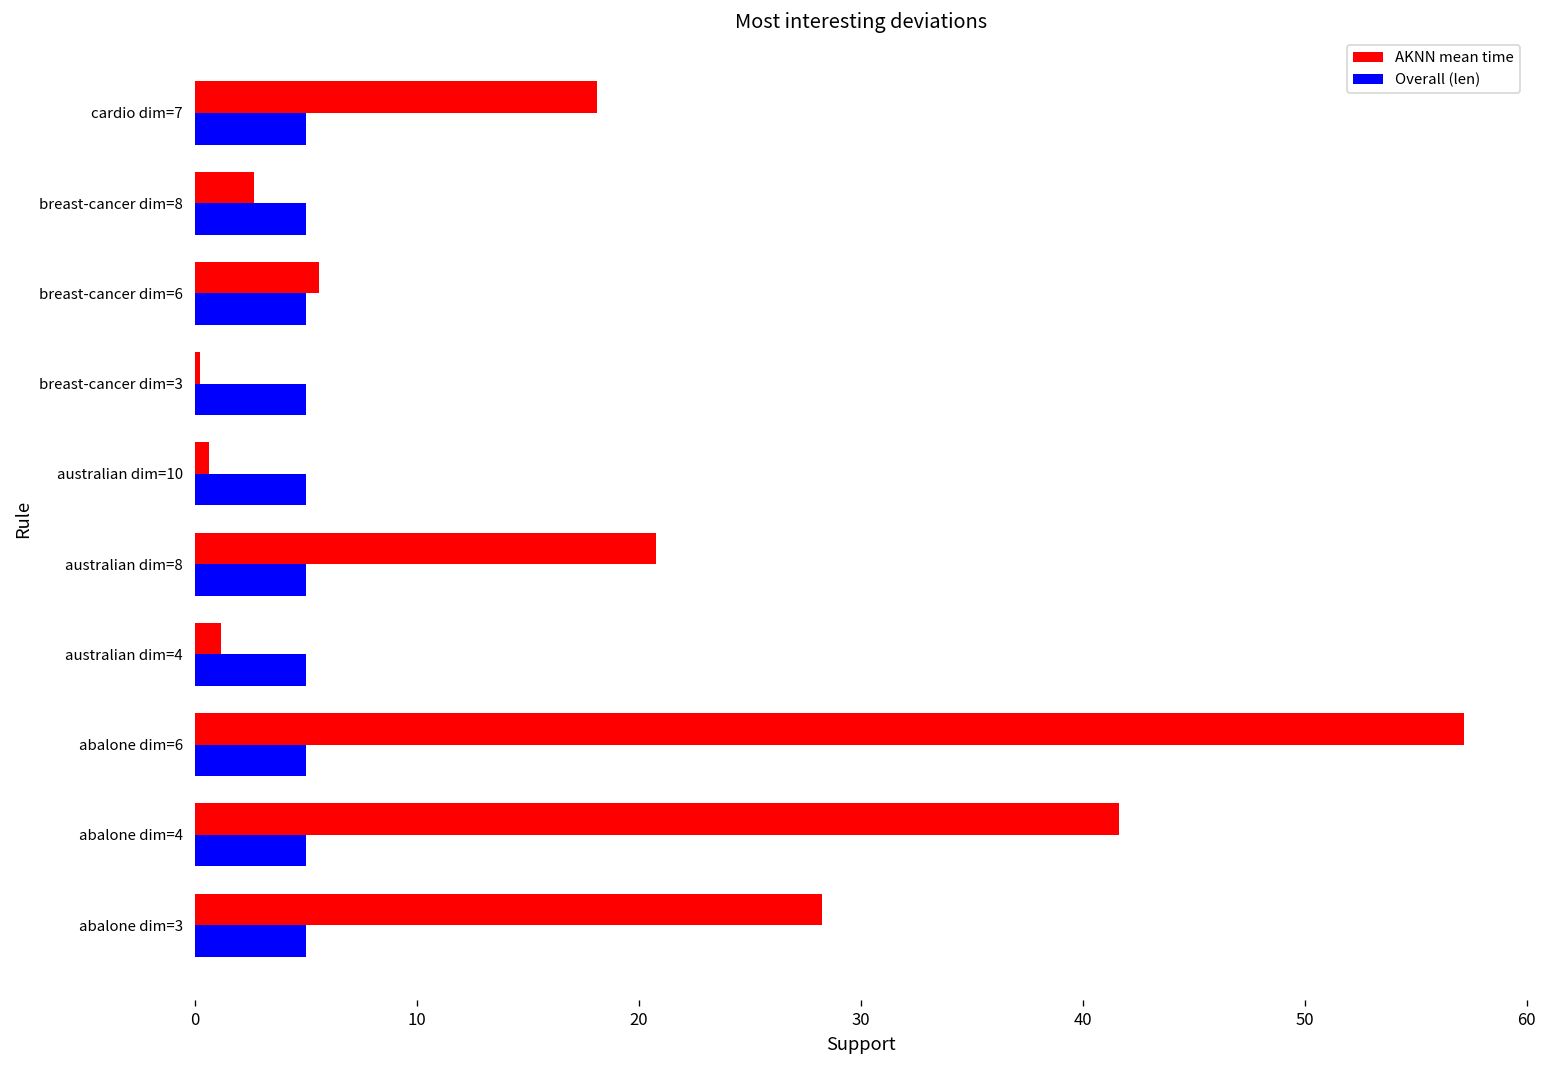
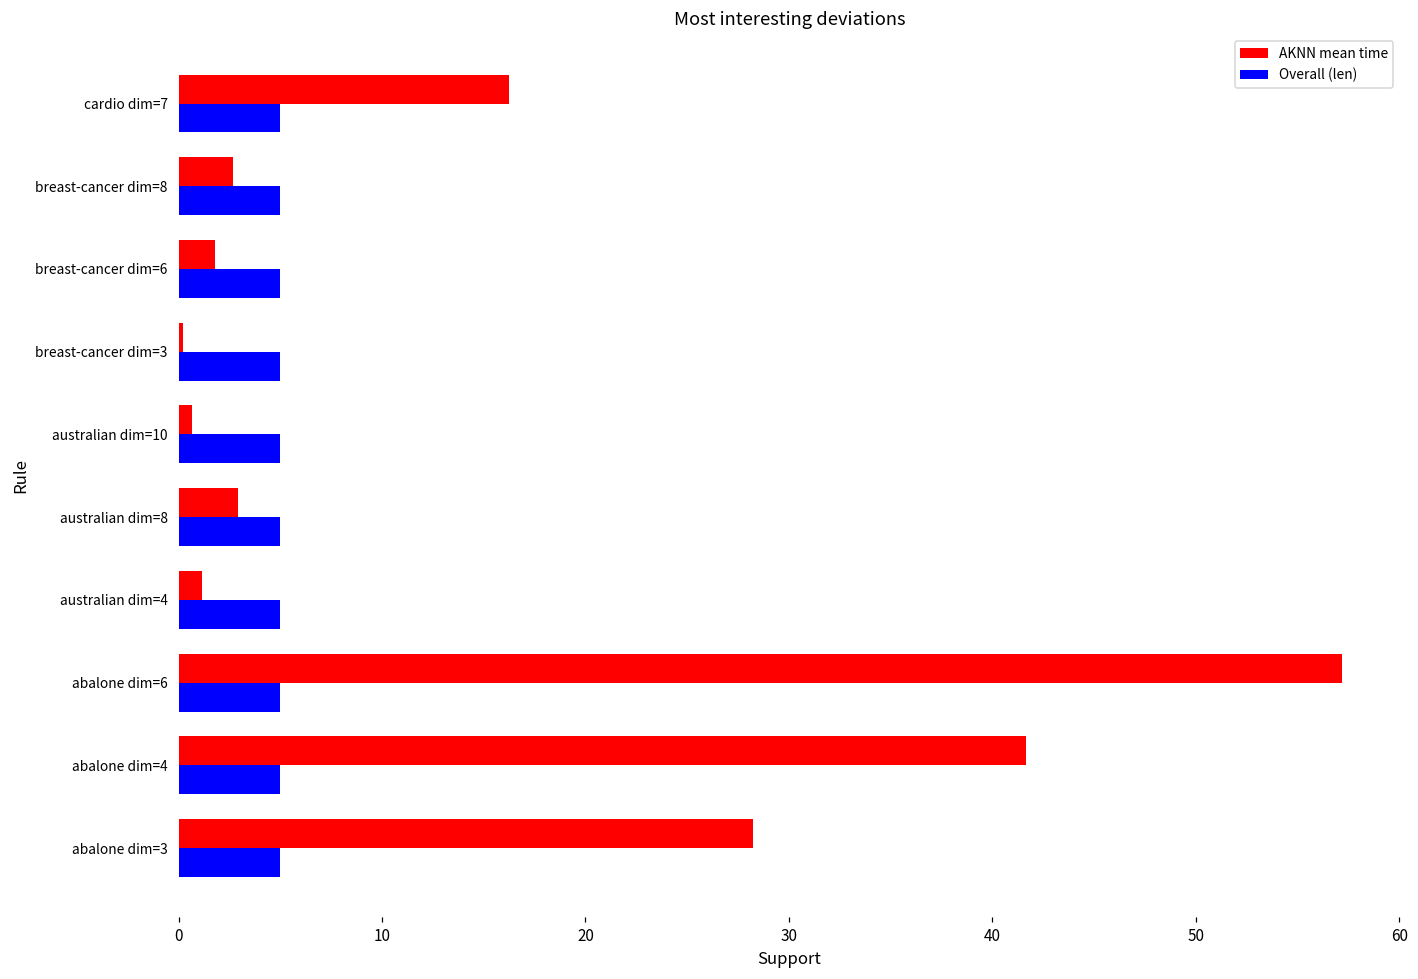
AKNN mean time, cardio dim=7: 18.1 -> 16.2
AKNN mean time, breast-cancer dim=6: 5.6 -> 1.8
AKNN mean time, australian dim=8: 20.8 -> 2.9
